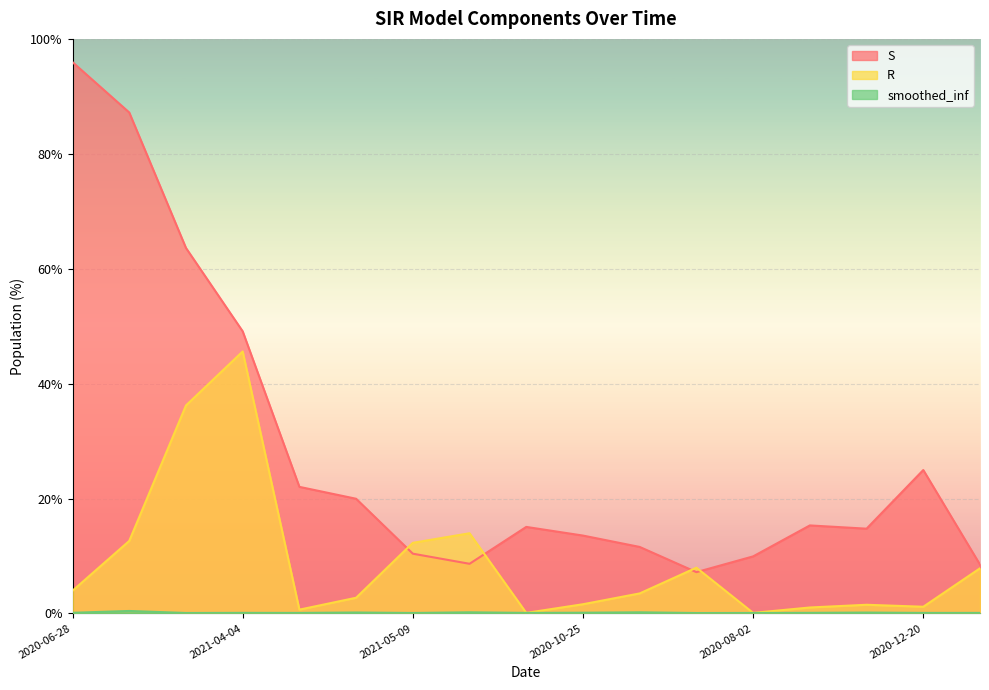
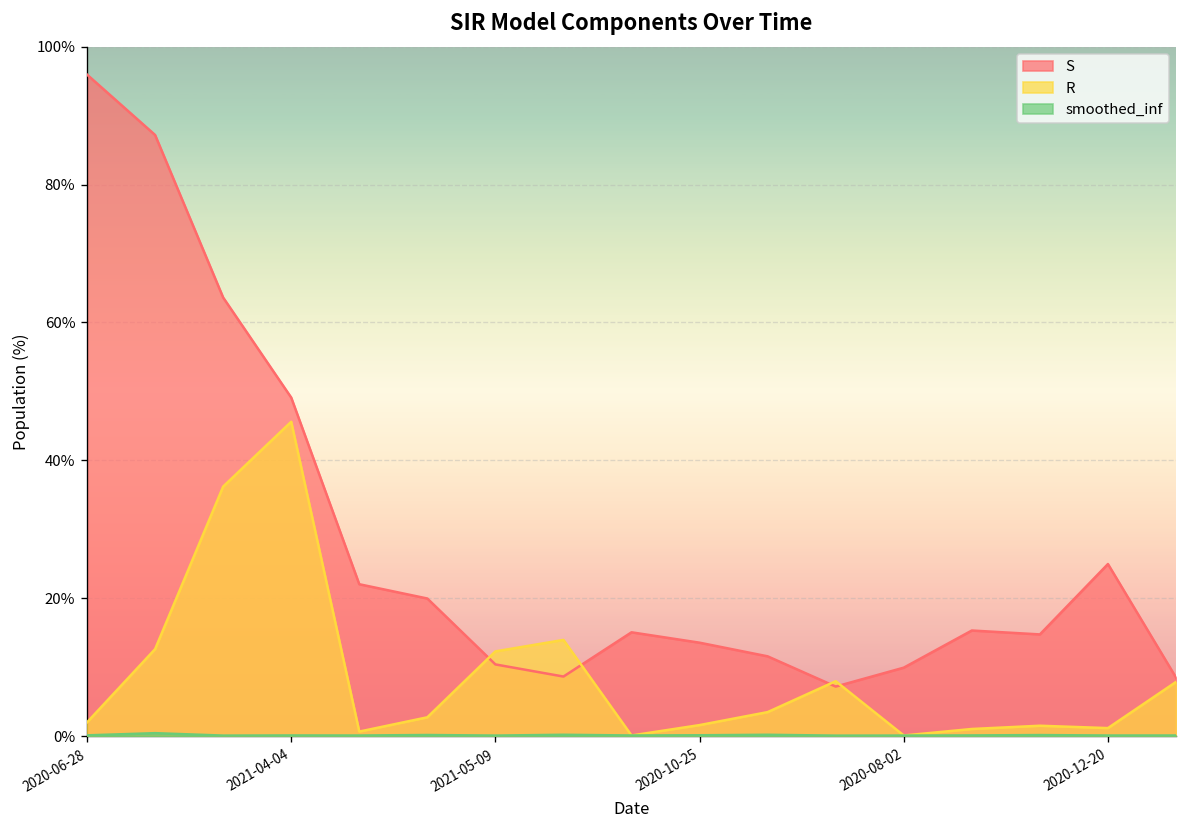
R, 2020-06-28: 4% -> 2%
